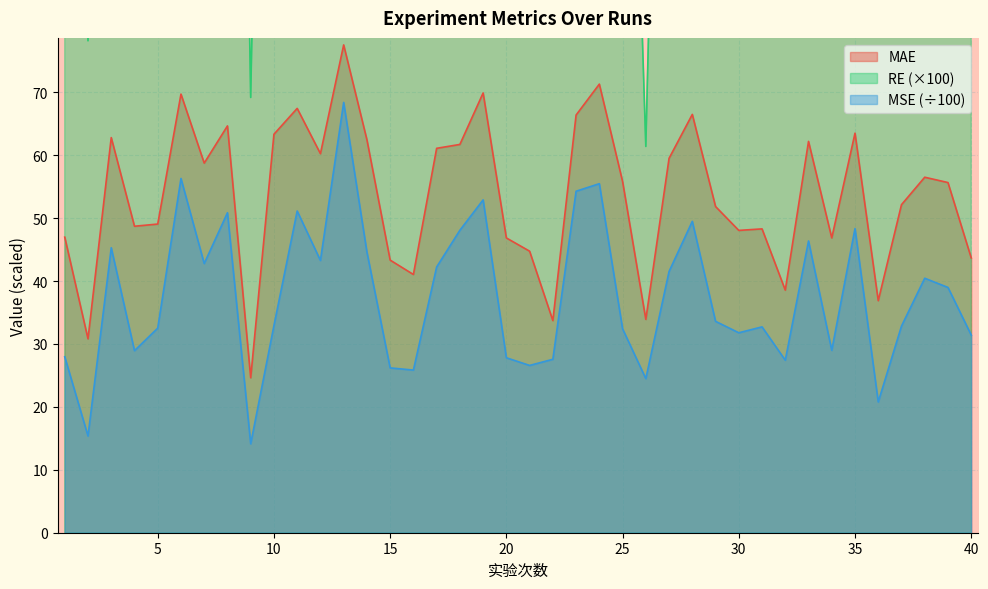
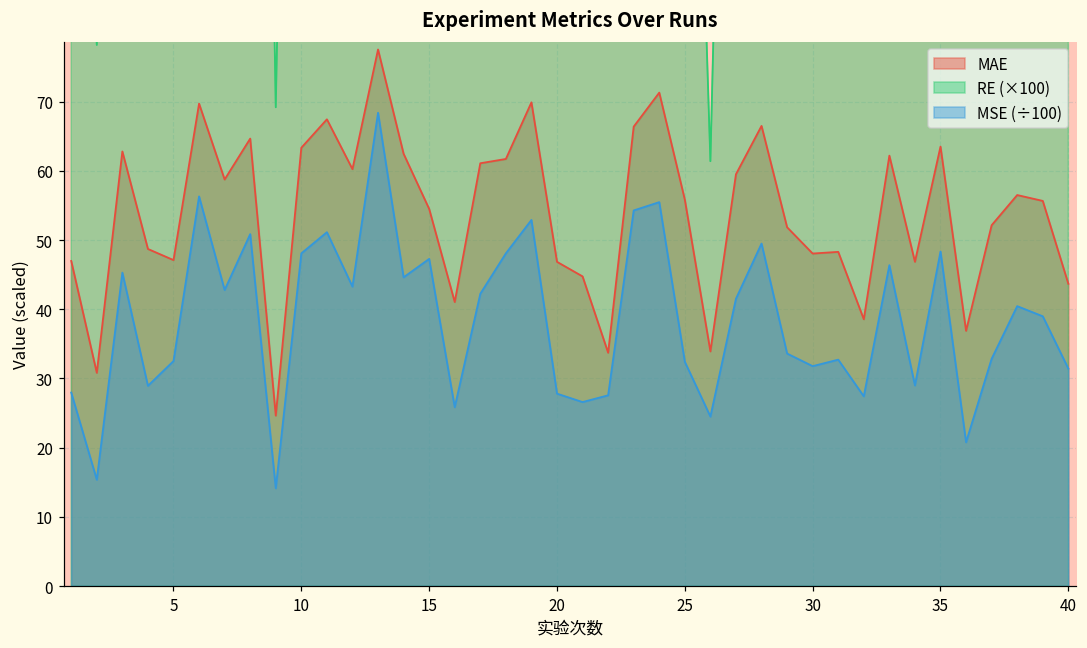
MAE, 5: 49 -> 47
MSE (÷100), 10: 33 -> 48
MAE, 15: 43 -> 55
MSE (÷100), 15: 26 -> 47
